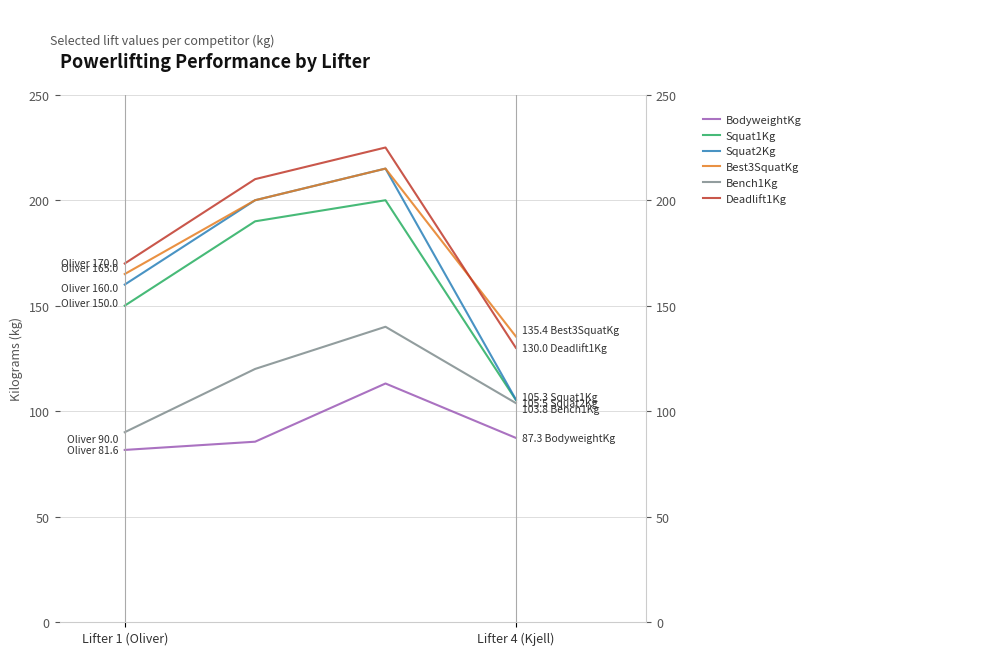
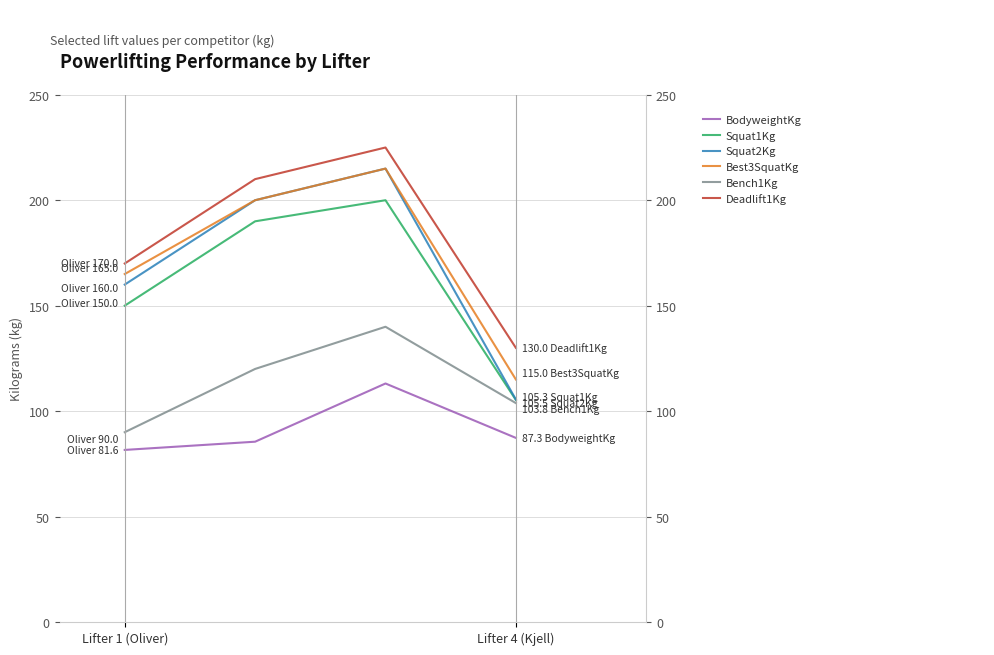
Best3SquatKg, Lifter 4 (Kjell): 135.4 -> 115.0
